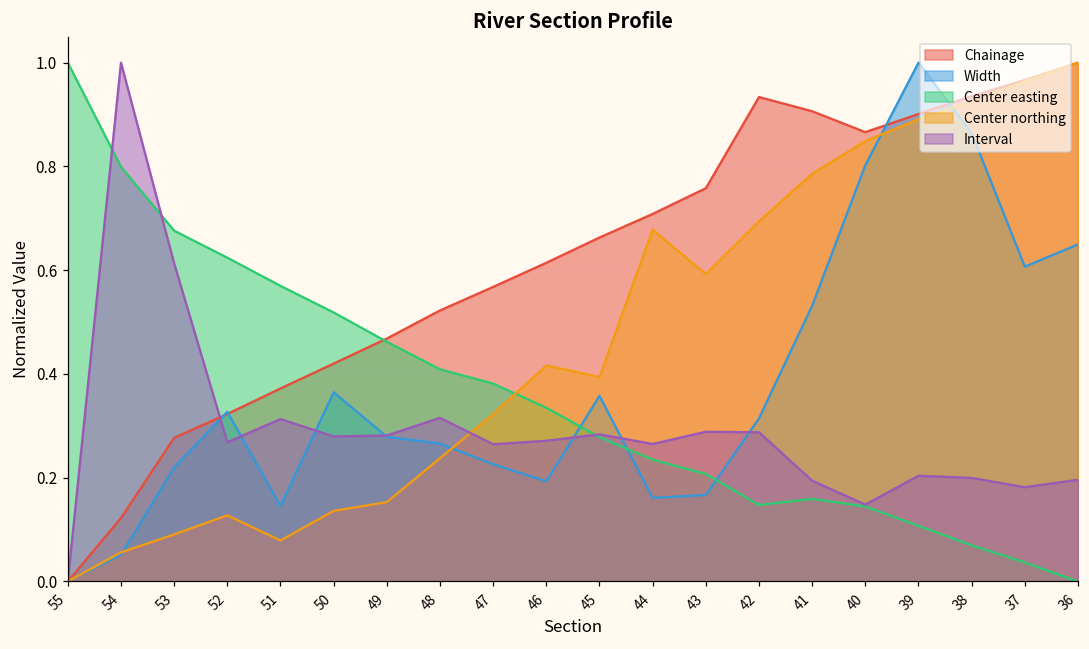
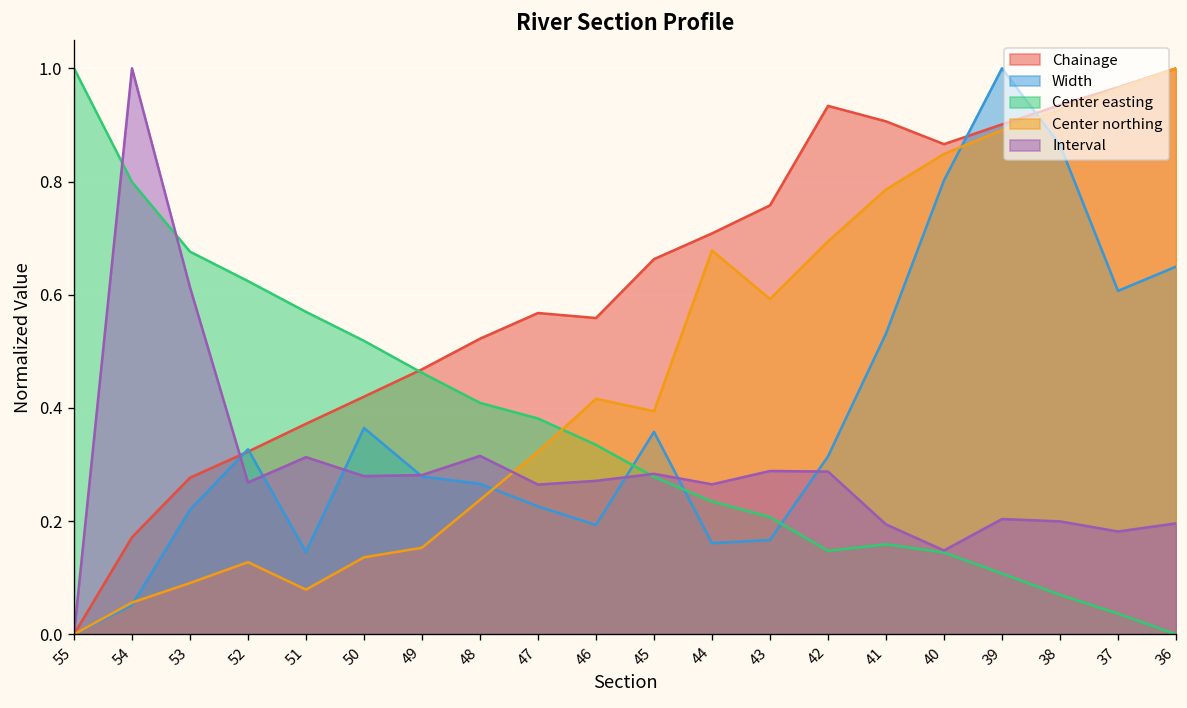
Chainage, 54: 0.12 -> 0.17
Chainage, 46: 0.61 -> 0.56
